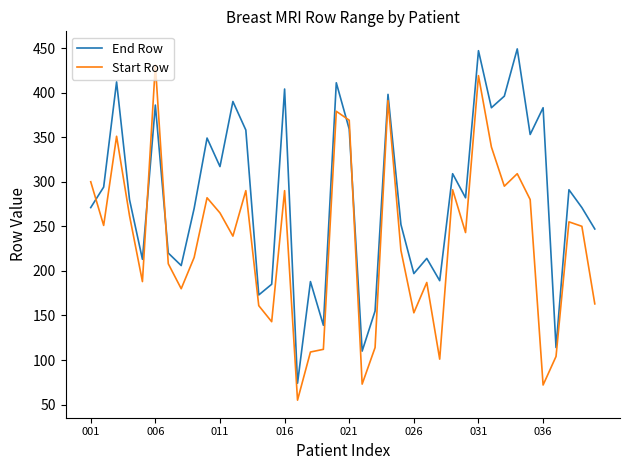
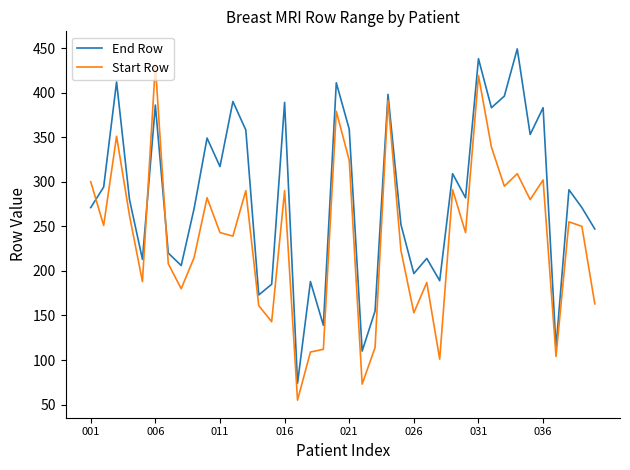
Start Row, 011: 270 -> 240
End Row, 016: 400 -> 390
Start Row, 021: 370 -> 320
End Row, 031: 450 -> 440
Start Row, 036: 70 -> 300
